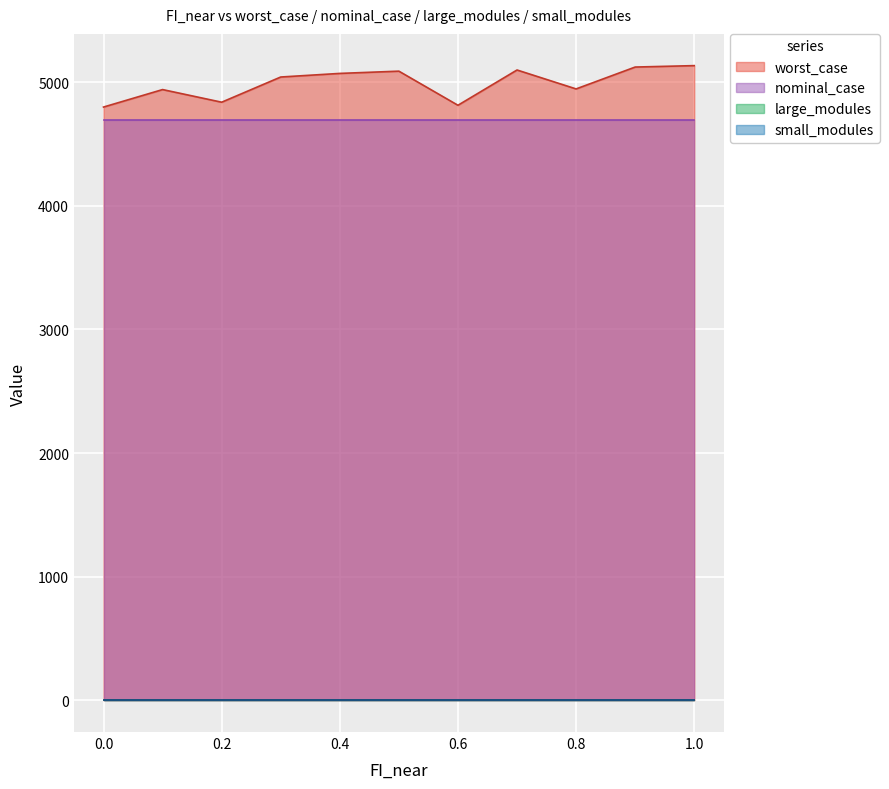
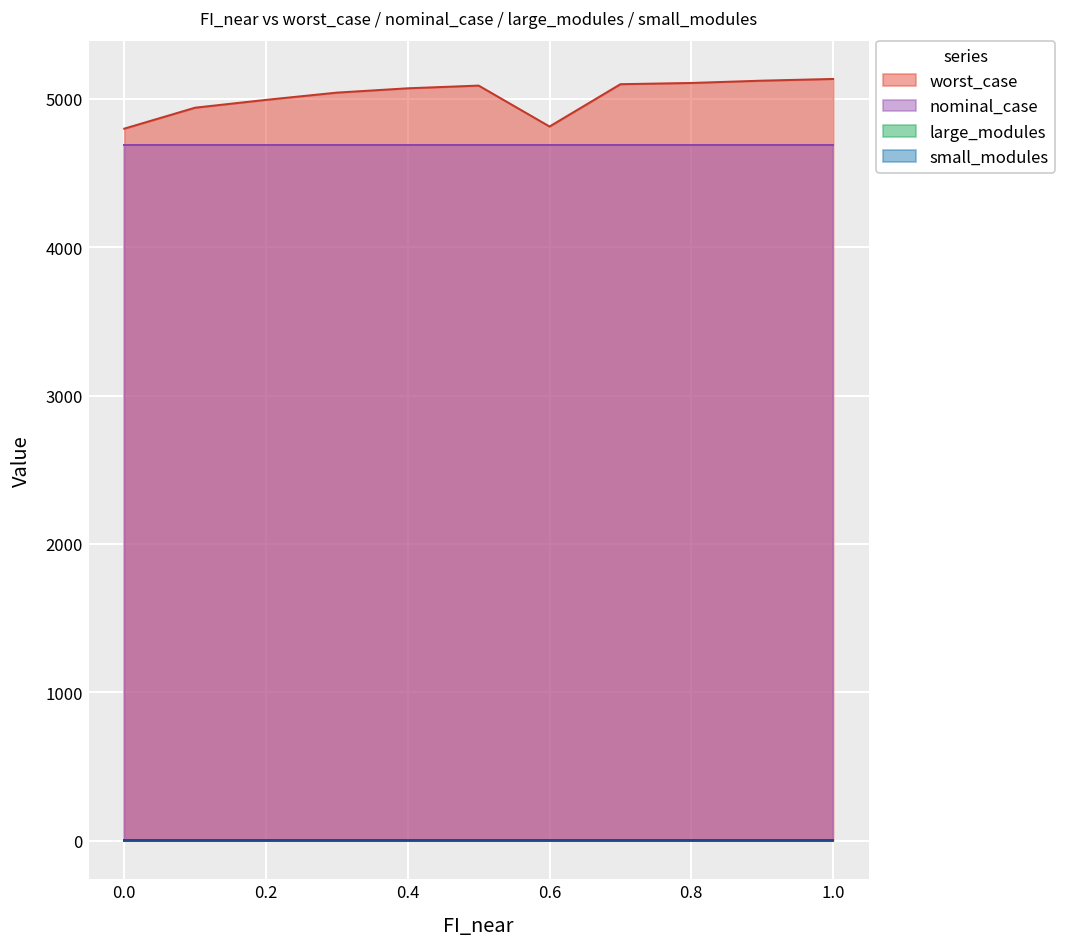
worst_case, 0.2: 4840 -> 4990
worst_case, 0.8: 4950 -> 5110
